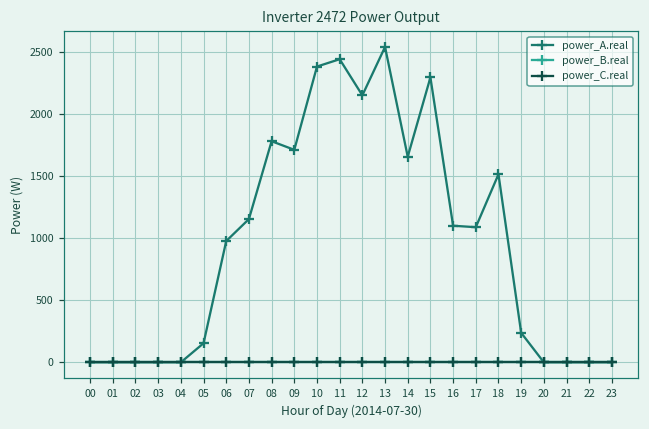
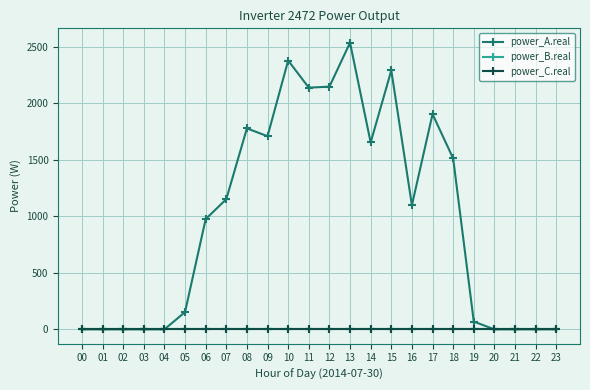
power_A.real, 11: 2440 -> 2140
power_A.real, 17: 1090 -> 1910
power_A.real, 19: 240 -> 70
